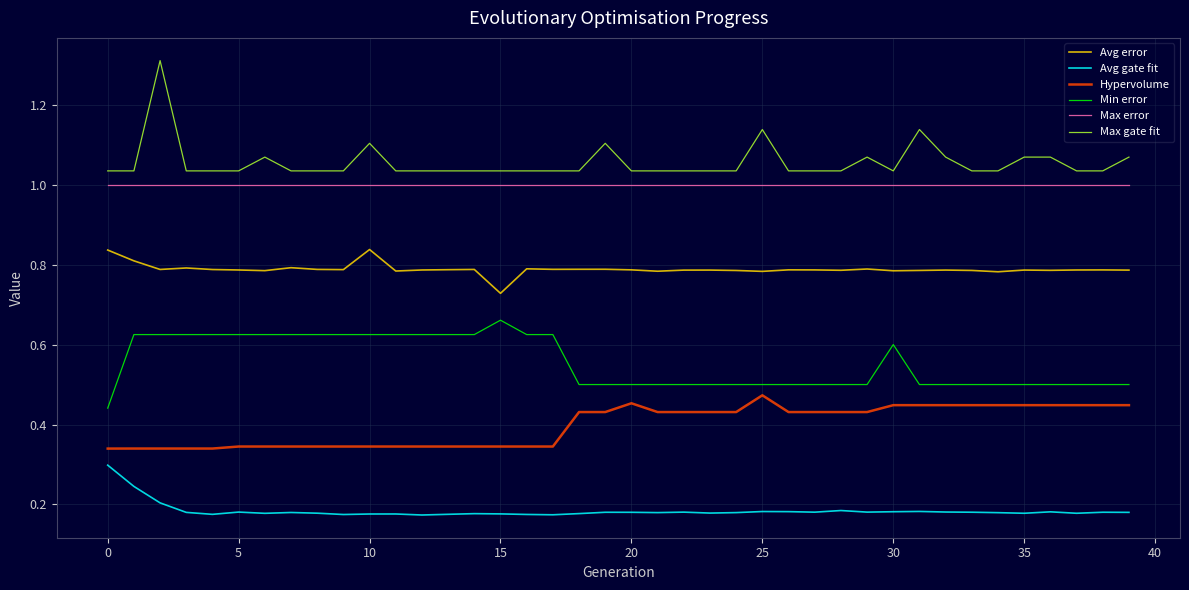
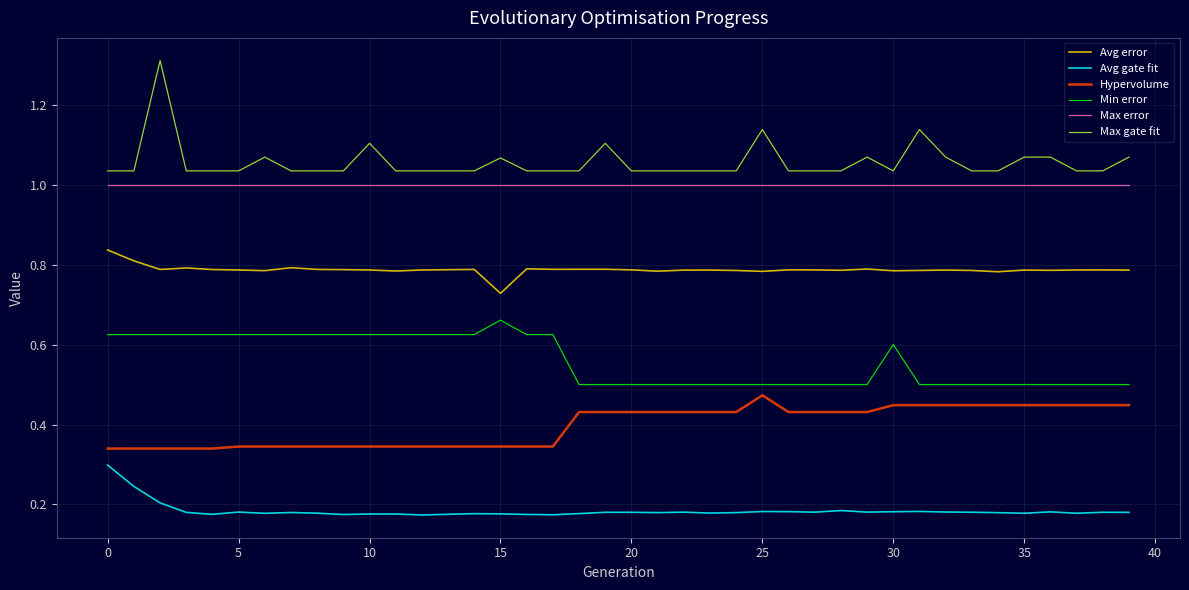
Min error, 0: 0.44 -> 0.63
Avg error, 10: 0.84 -> 0.79
Max gate fit, 15: 1.03 -> 1.07
Hypervolume, 20: 0.45 -> 0.43
